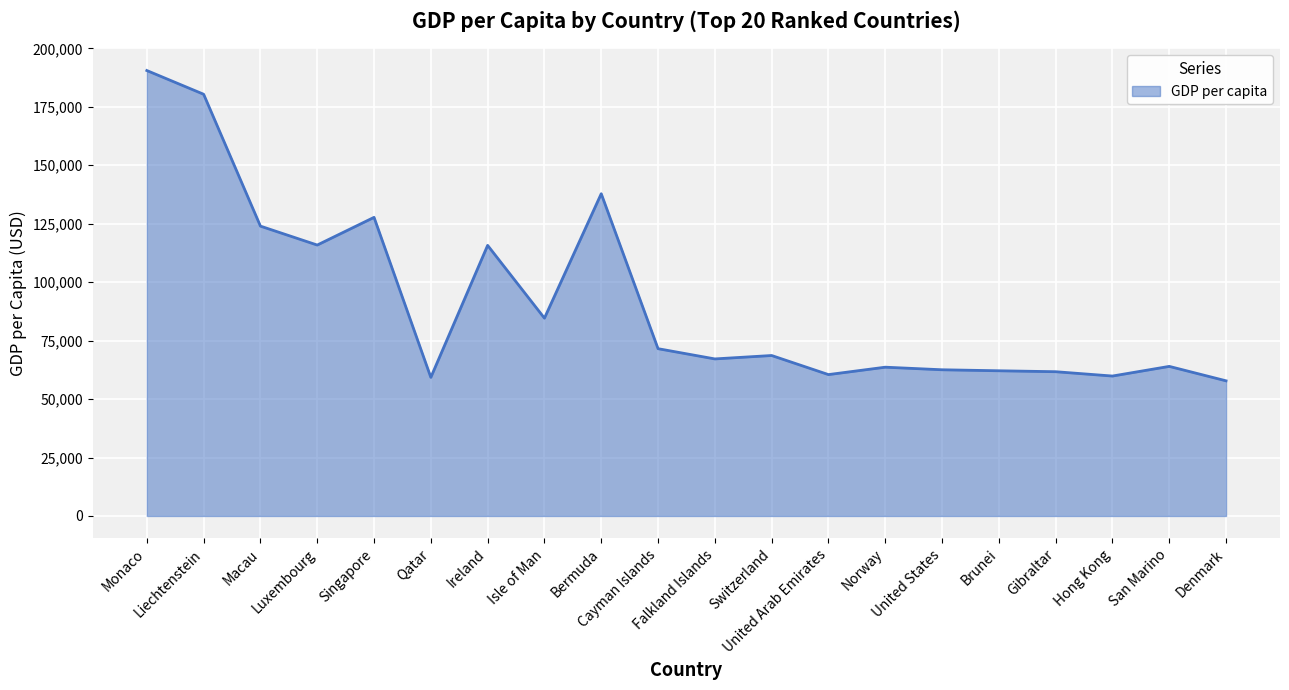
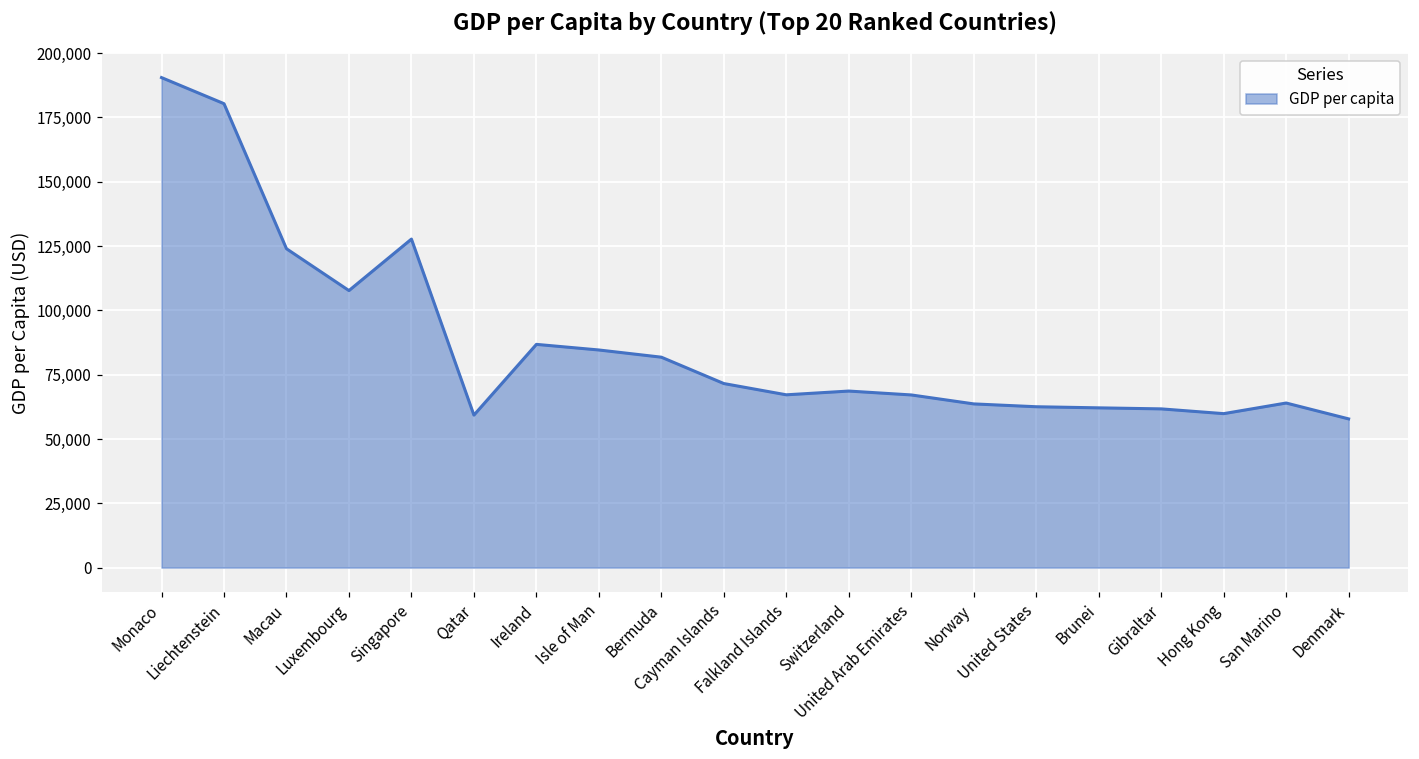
Luxembourg: 116,000 -> 108,000
Ireland: 116,000 -> 87,000
Bermuda: 138,000 -> 82,000
United Arab Emirates: 60,000 -> 67,000
